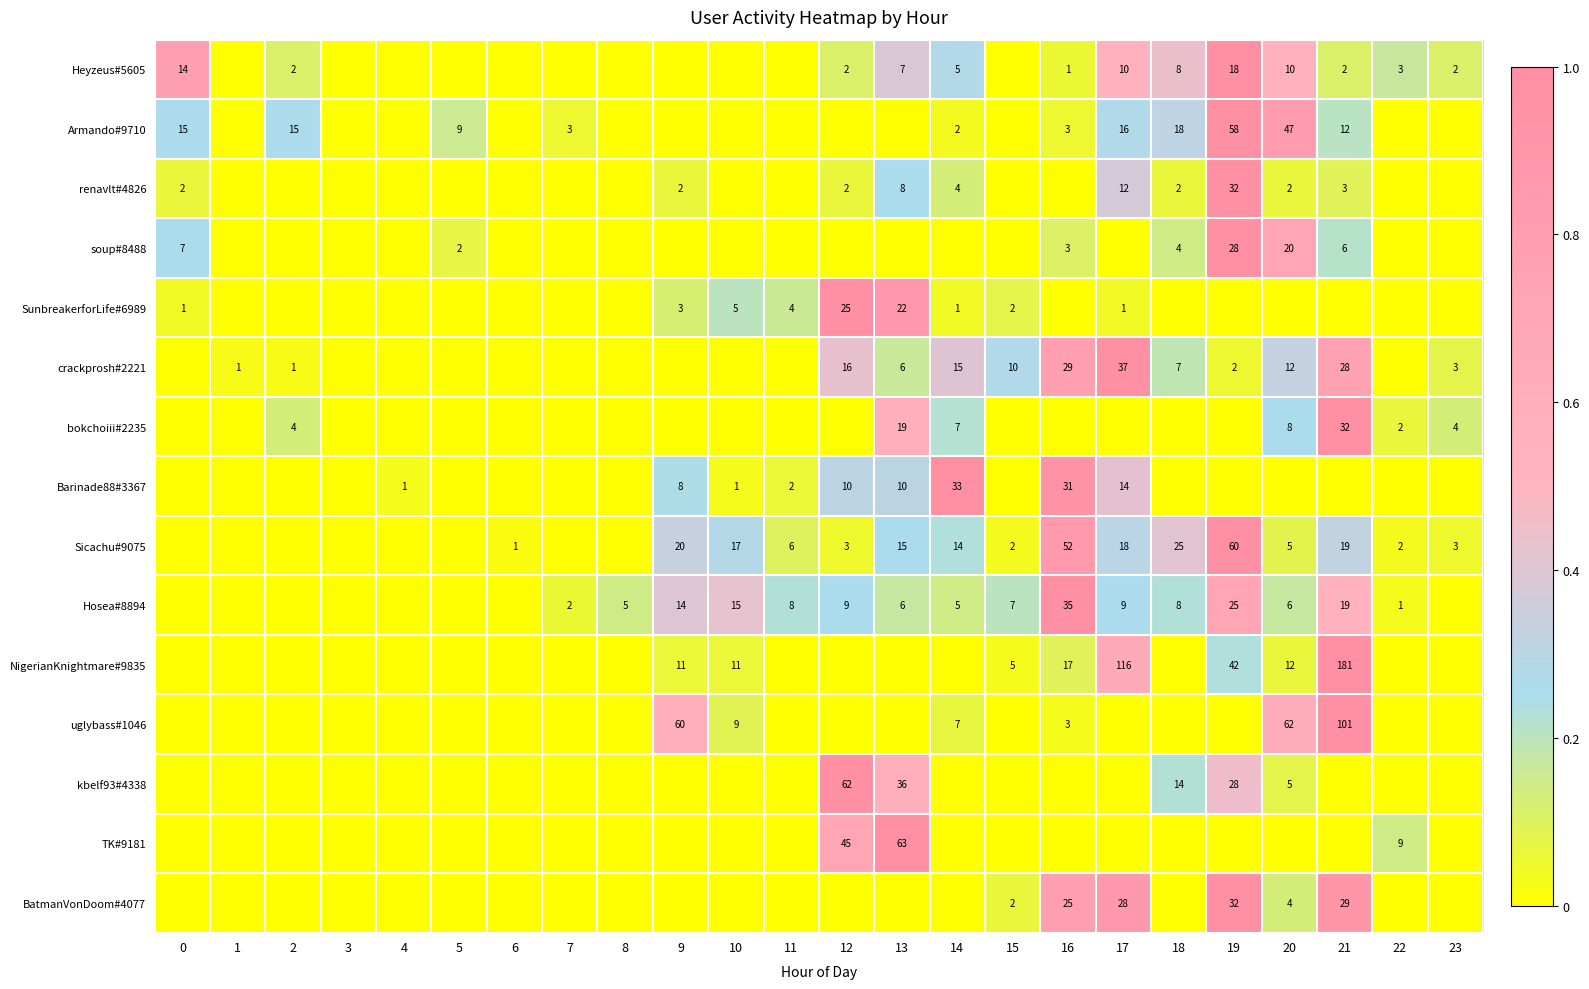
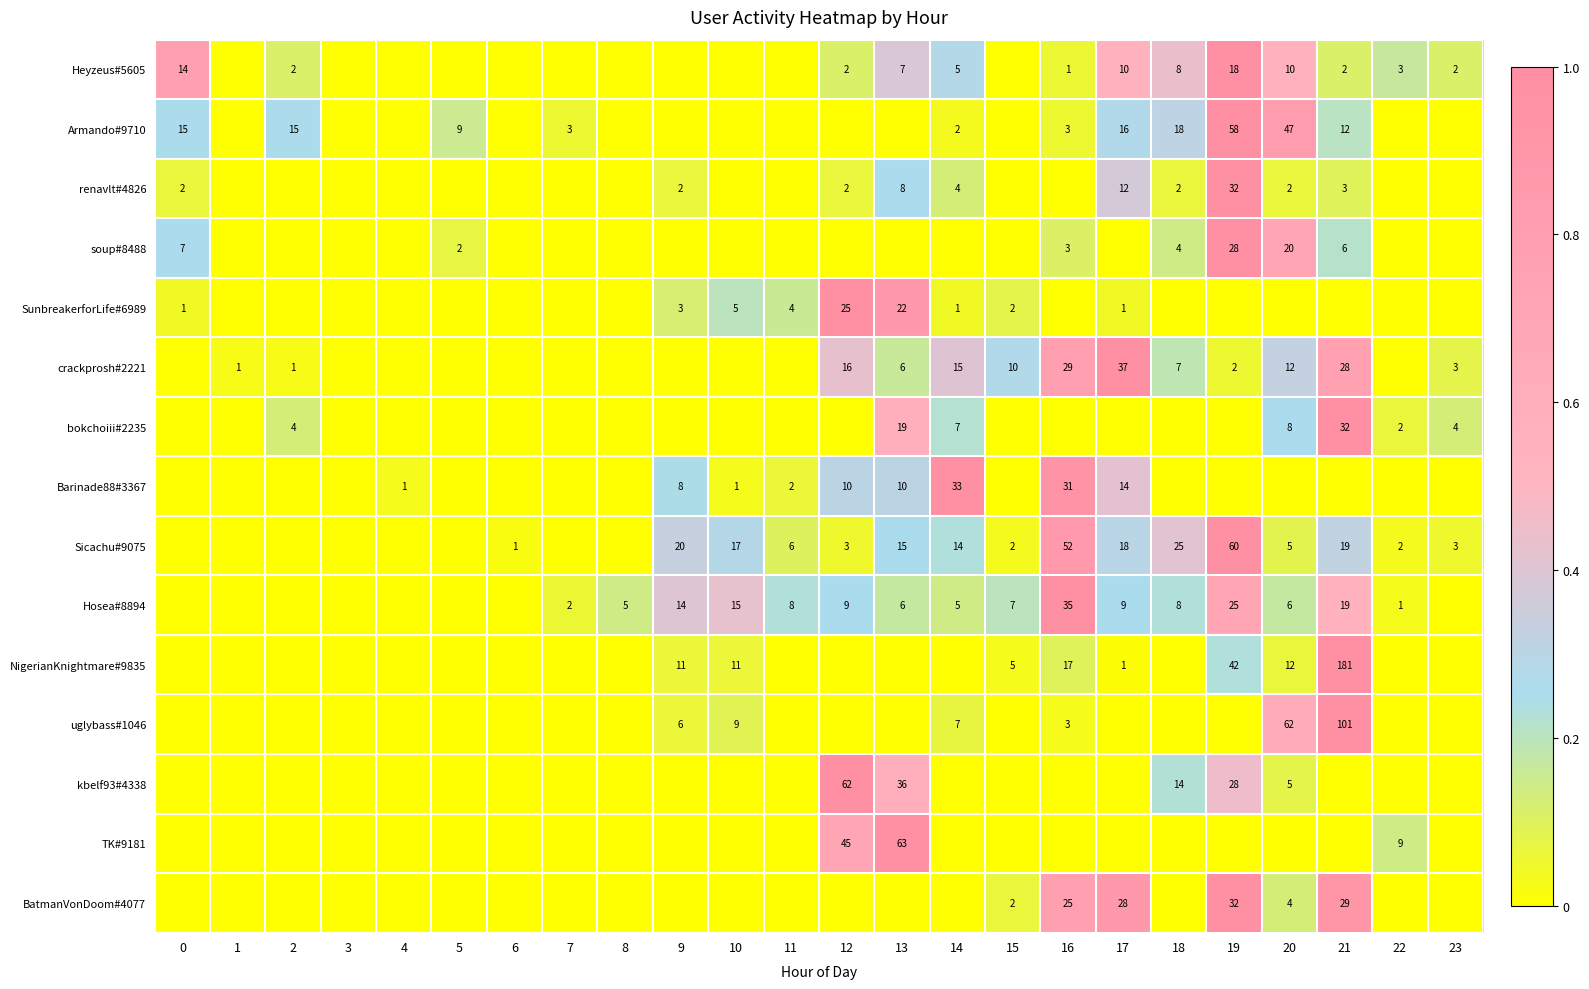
NigerianKnightmare#9835, 17: 116 -> 1
uglybass#1046, 9: 60 -> 6
